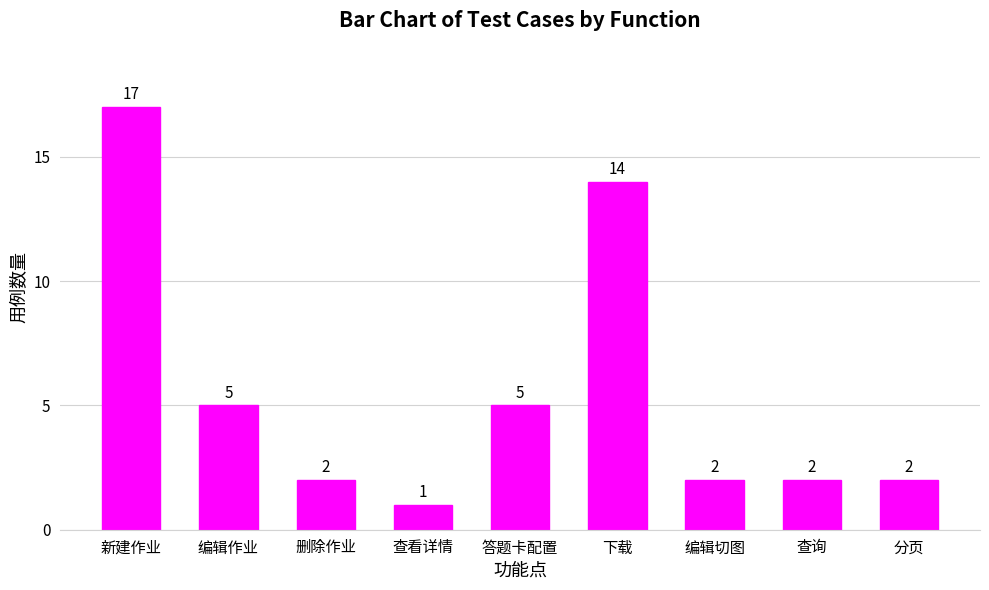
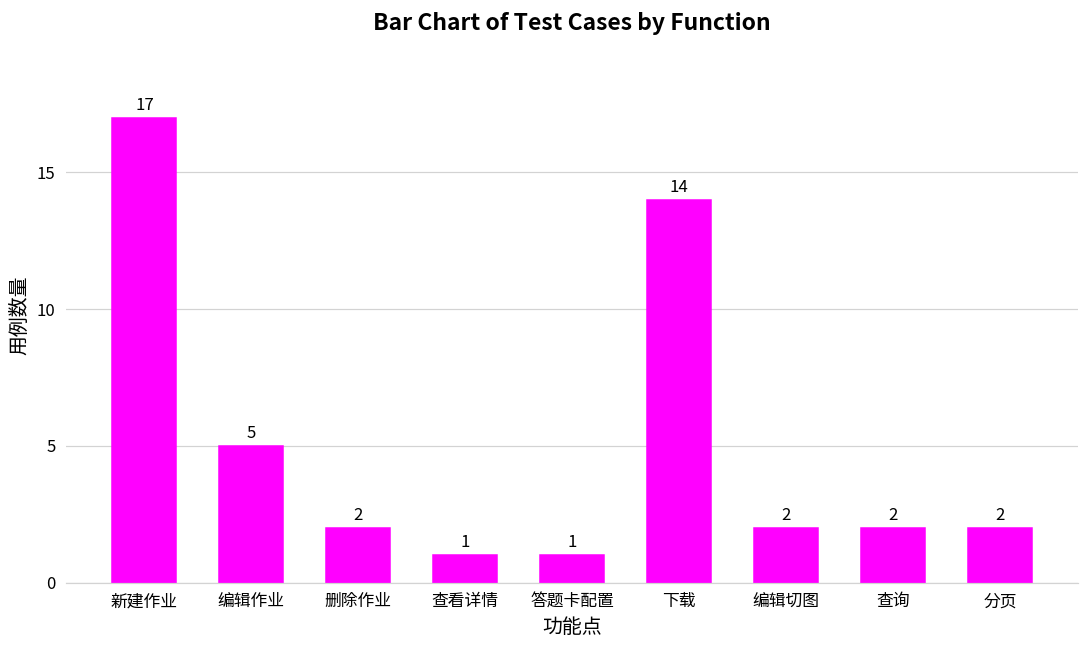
答题卡配置: 5 -> 1
